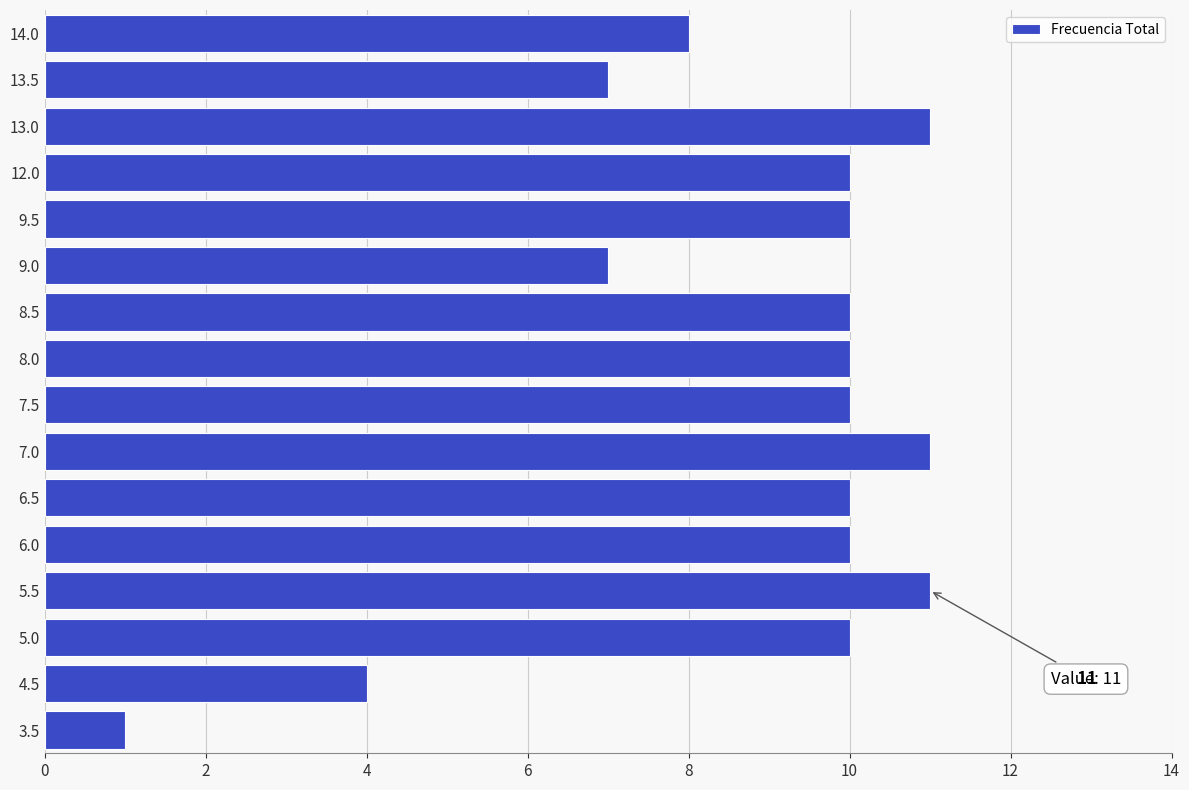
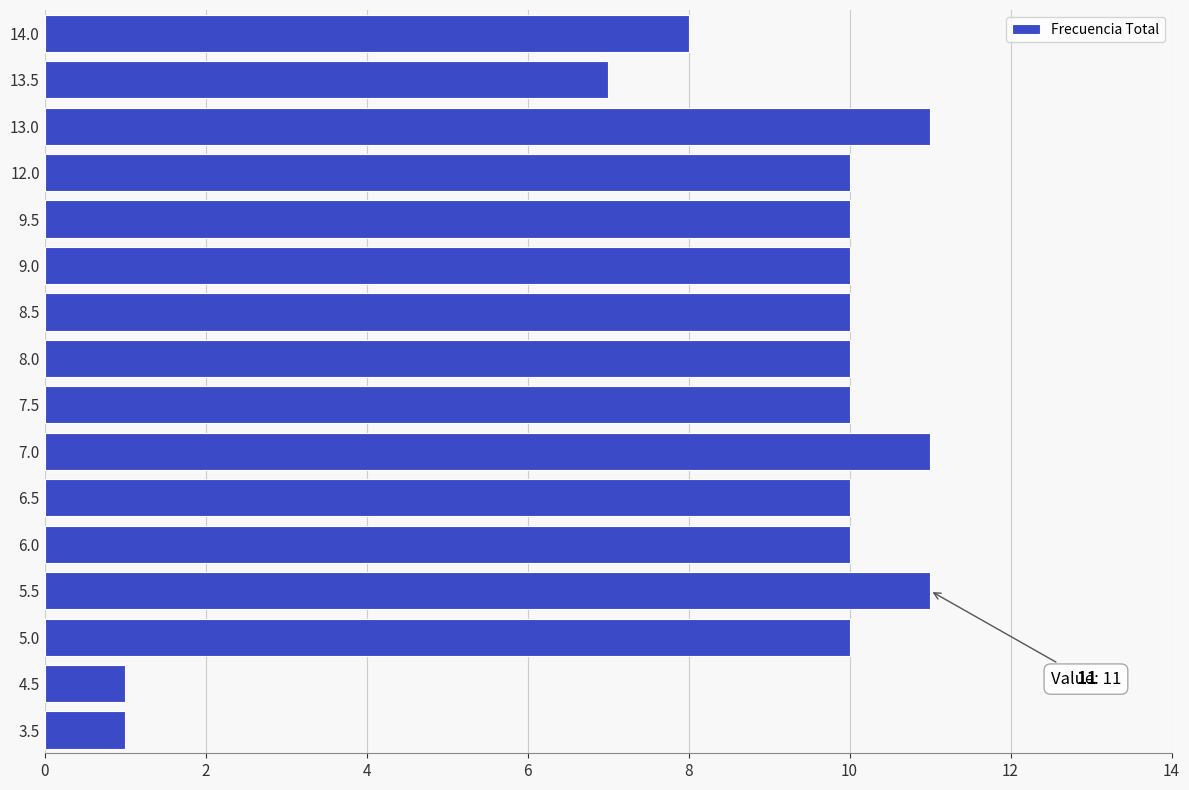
9.0: 7 -> 10
4.5: 4 -> 1
